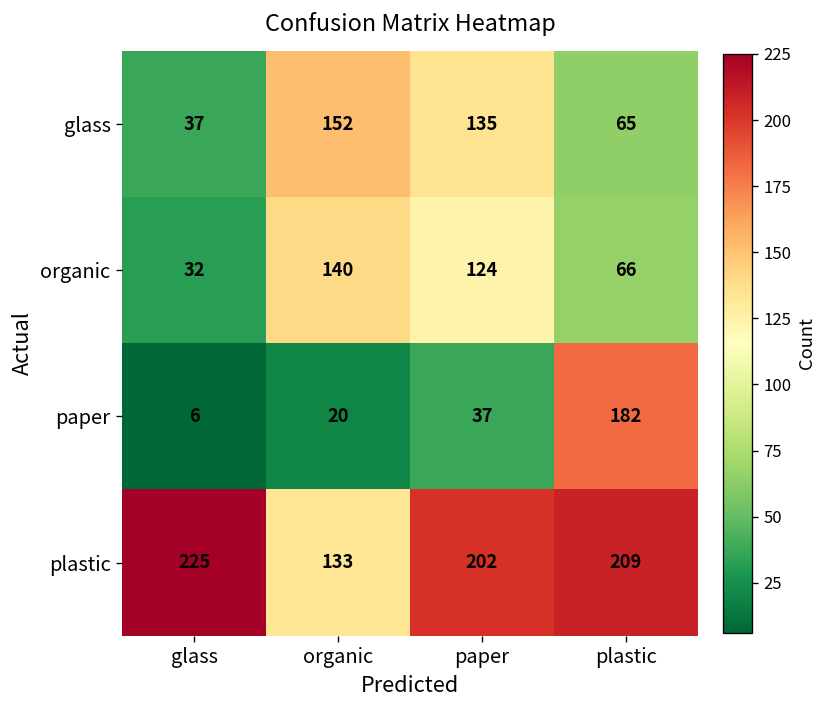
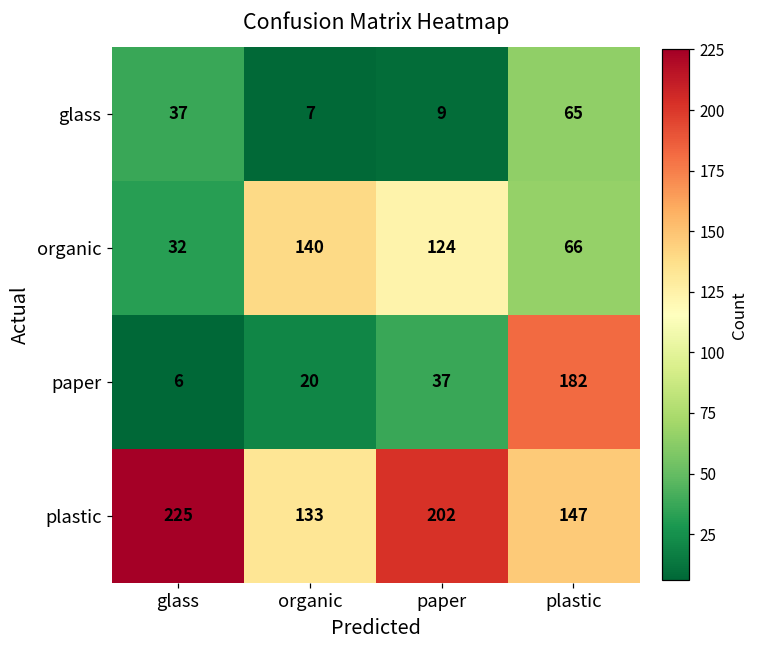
glass, organic: 152 -> 7
glass, paper: 135 -> 9
plastic, plastic: 209 -> 147
